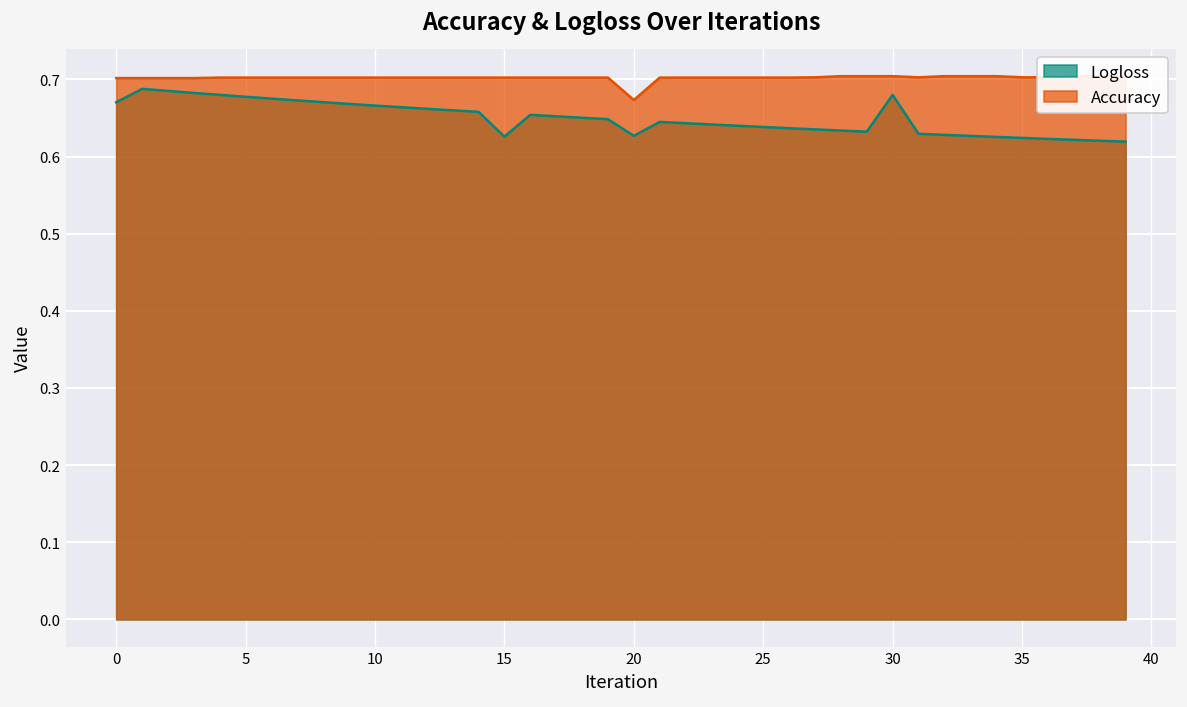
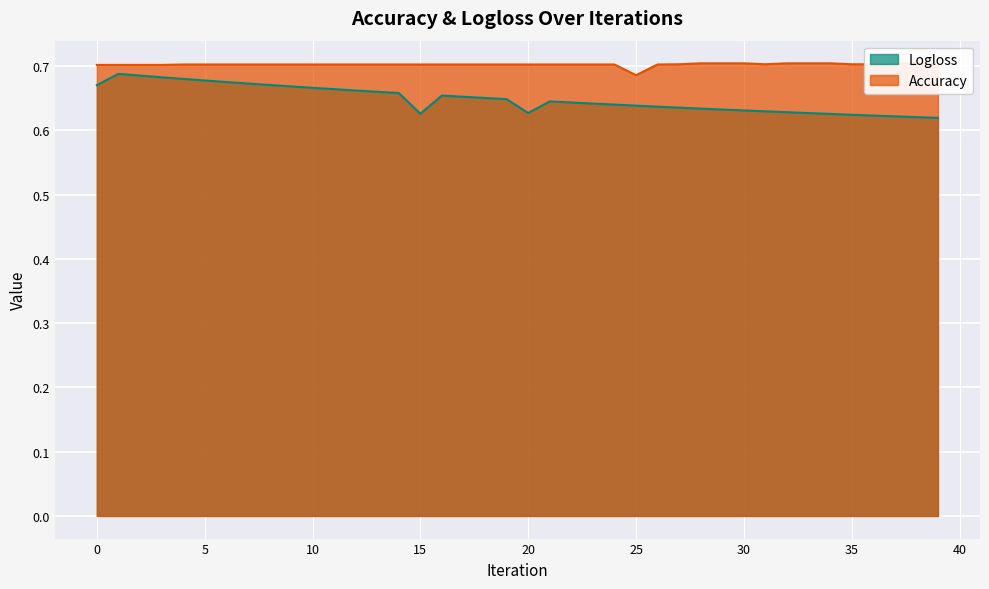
Accuracy, 20: 0.67 -> 0.70
Accuracy, 25: 0.70 -> 0.69
Logloss, 30: 0.68 -> 0.63
